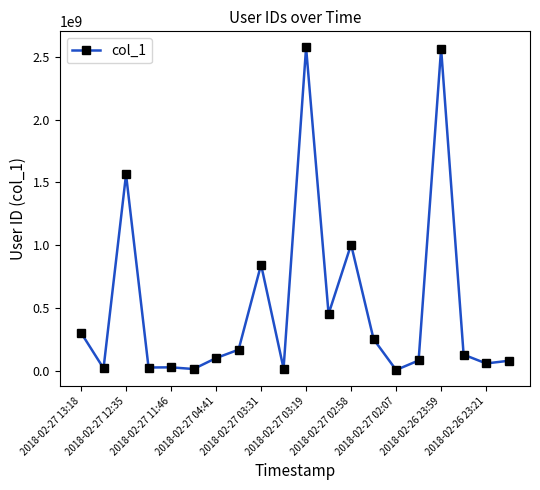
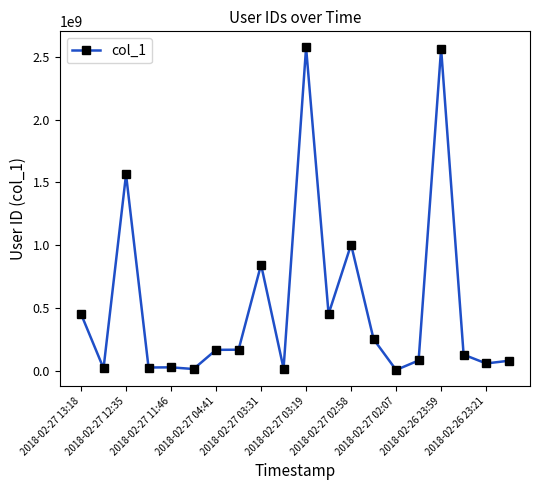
2018-02-27 13:18: 300000000 -> 450000000
2018-02-27 04:41: 100000000 -> 170000000
